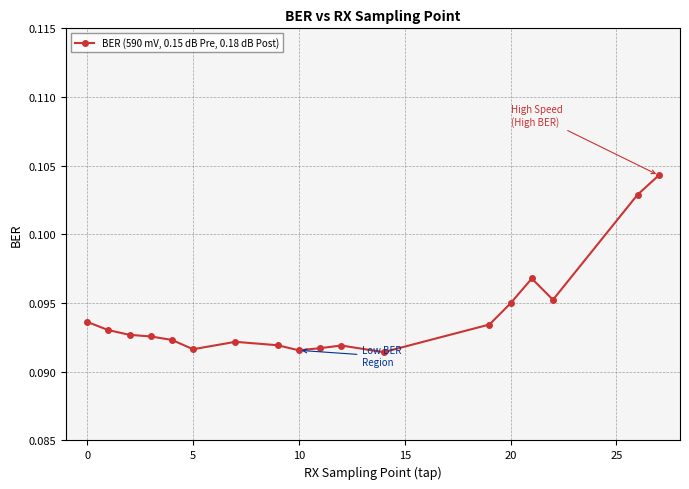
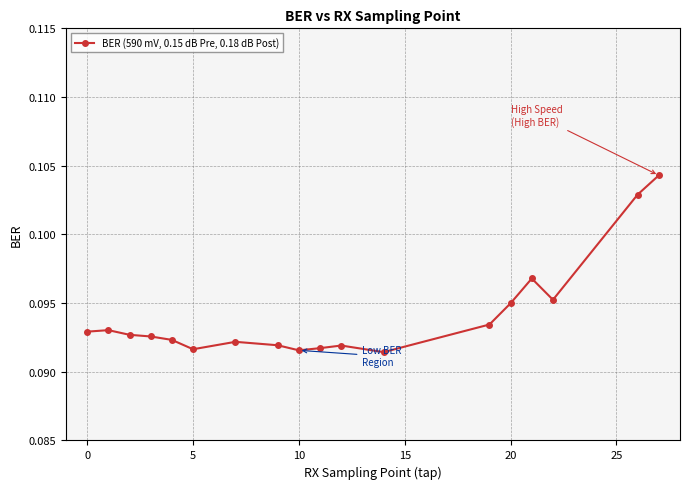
0: 0.0936 -> 0.0929
